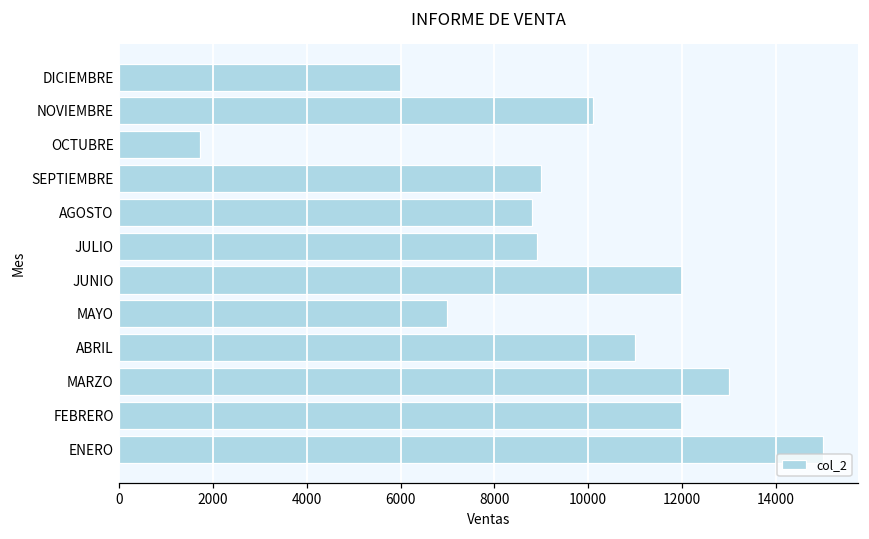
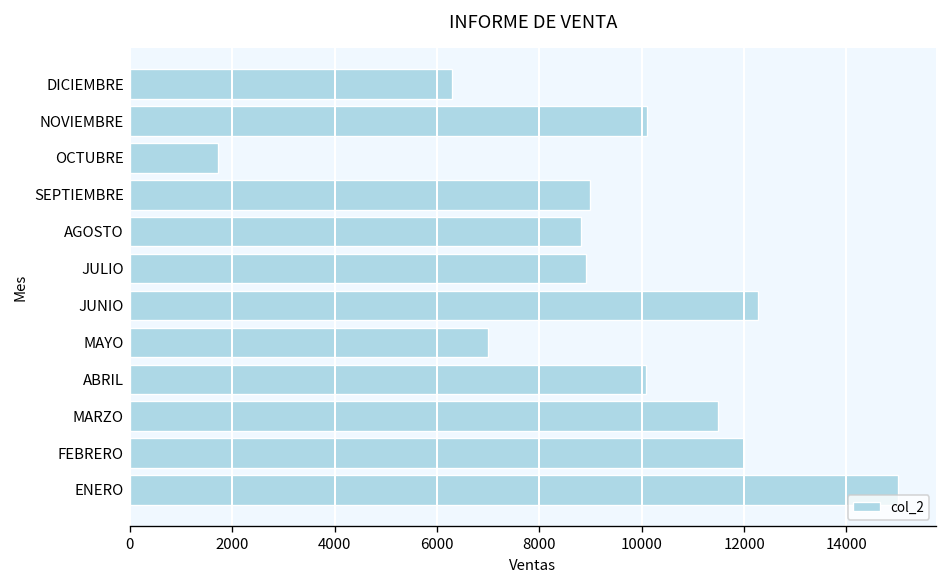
DICIEMBRE: 6000 -> 6300
JUNIO: 12000 -> 12300
ABRIL: 11000 -> 10100
MARZO: 13000 -> 11500
